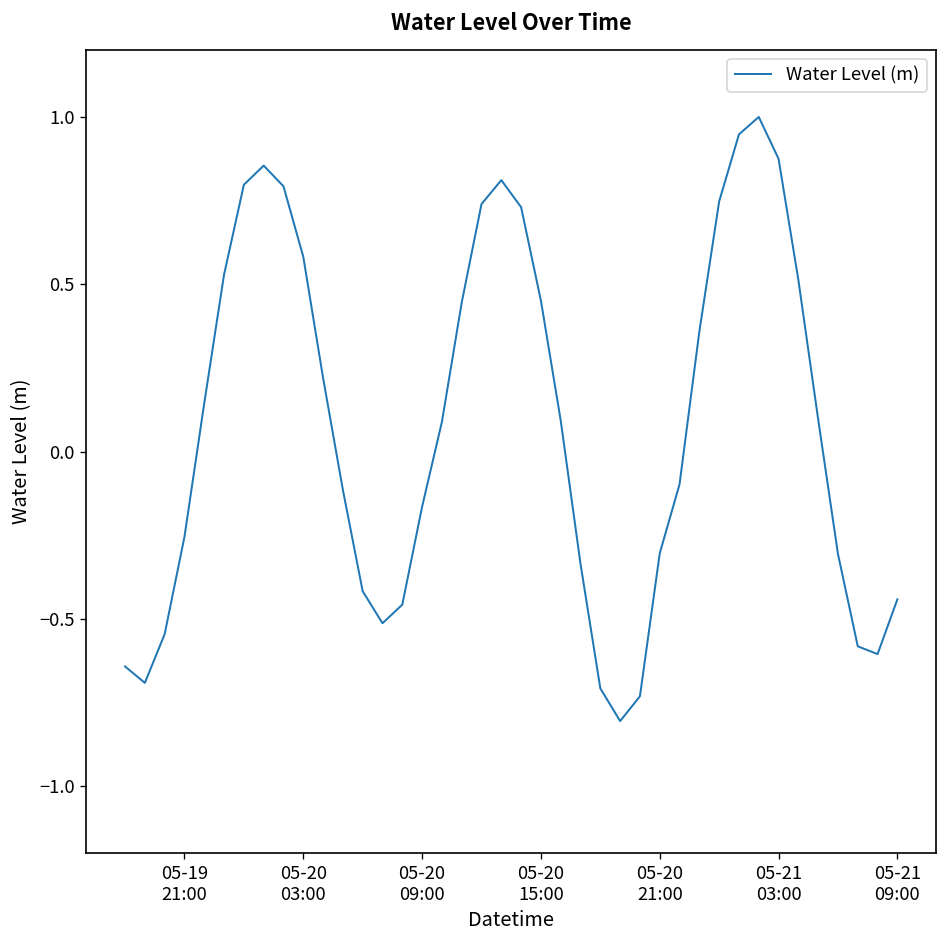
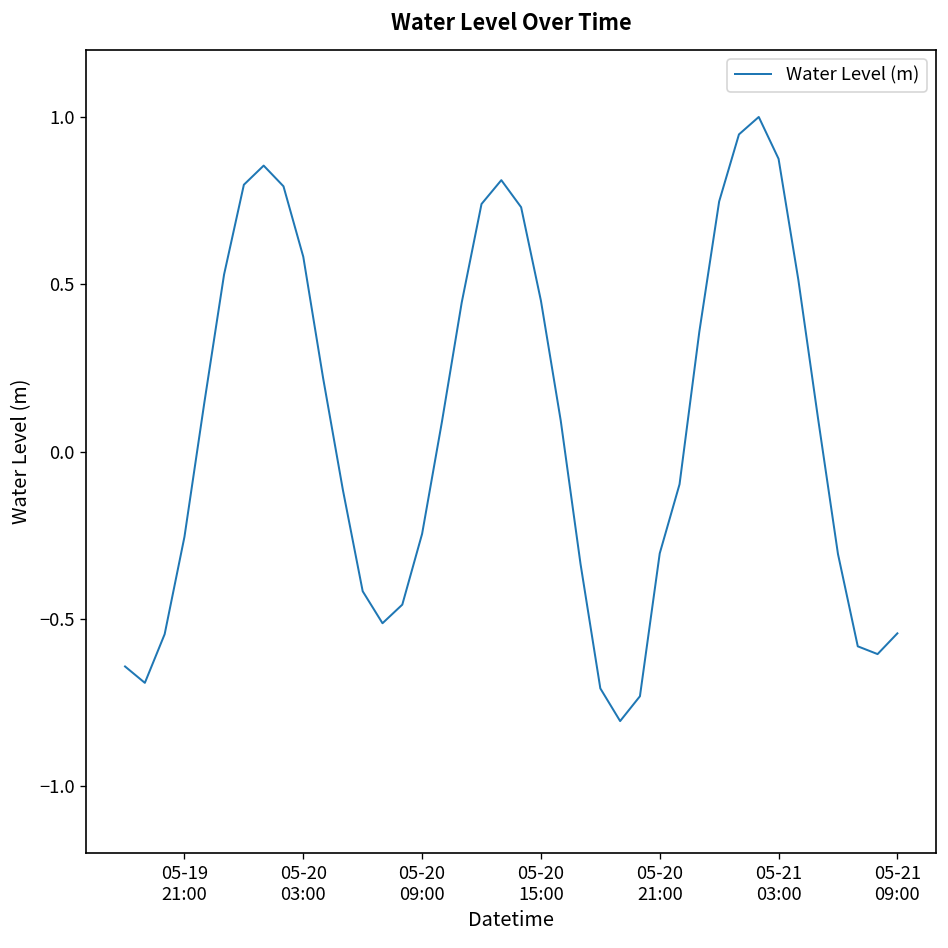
05-20 09:00: -0.16 -> -0.25
05-21 09:00: -0.44 -> -0.54
